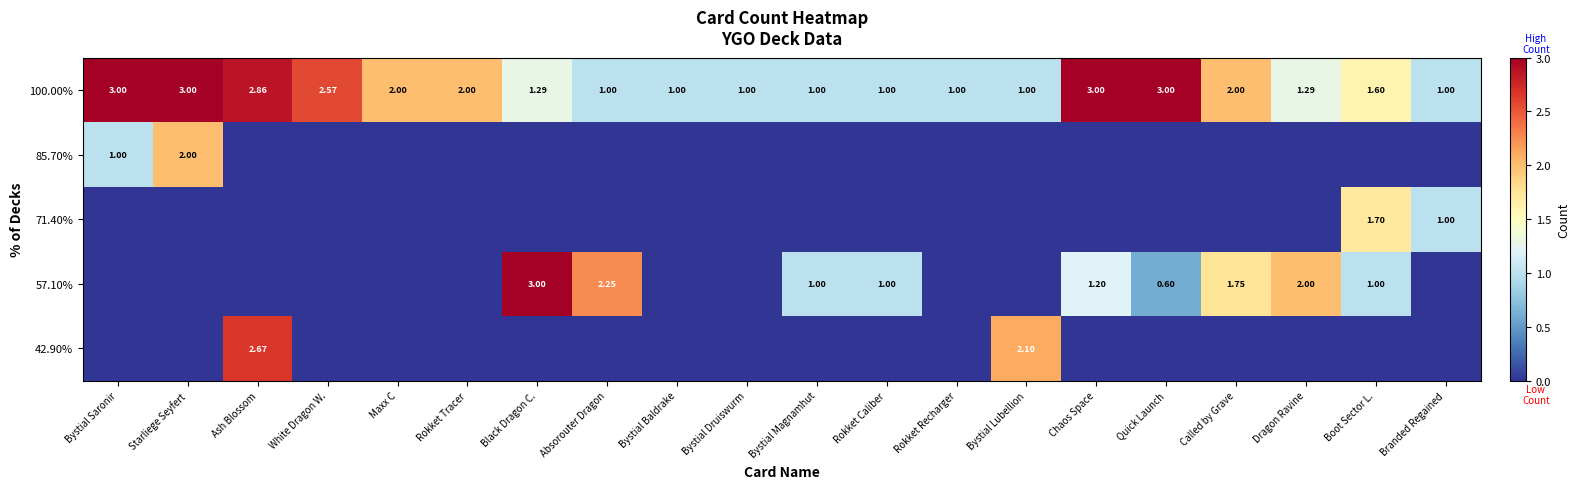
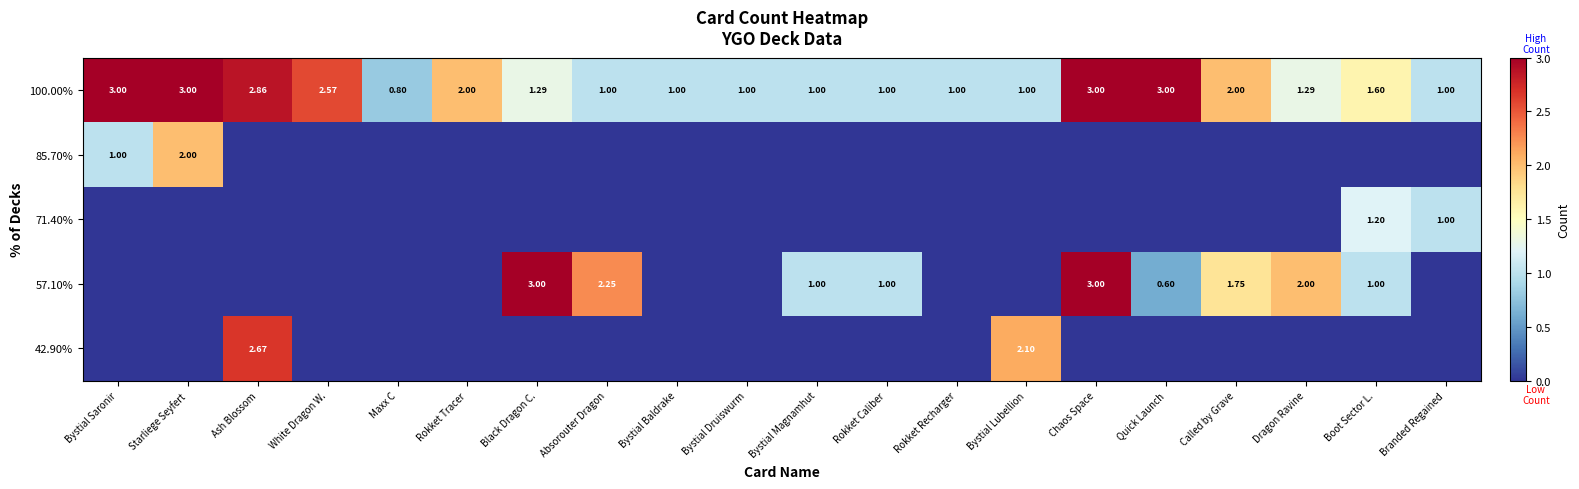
100.00%, Maxx C: 2.00 -> 0.80
71.40%, Boot Sector L.: 1.70 -> 1.20
57.10%, Chaos Space: 1.20 -> 3.00
